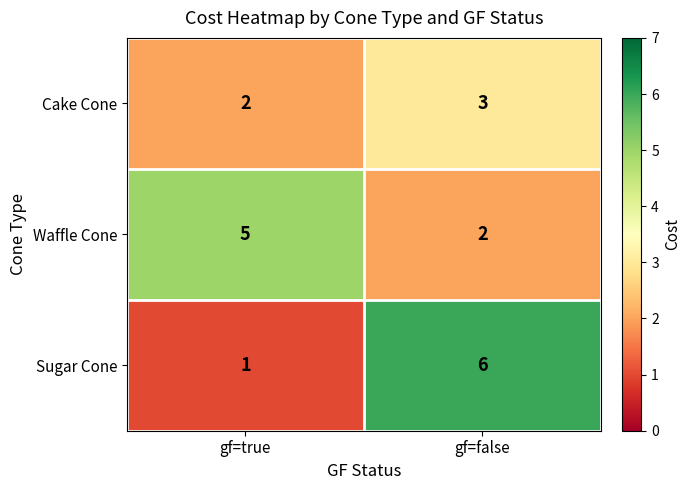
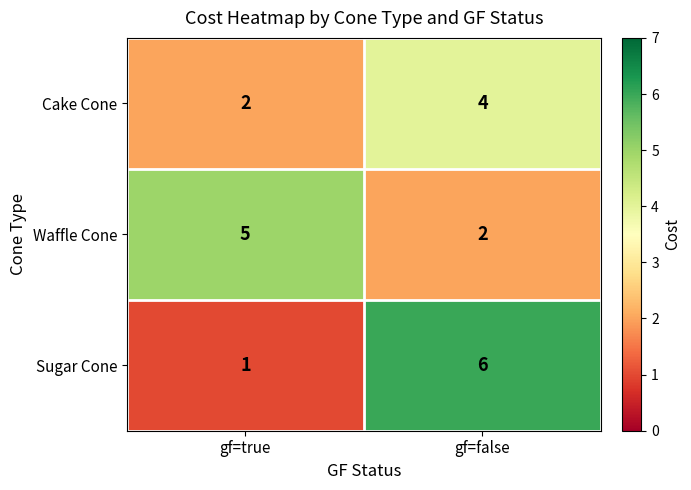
Cake Cone, gf=false: 3 -> 4
